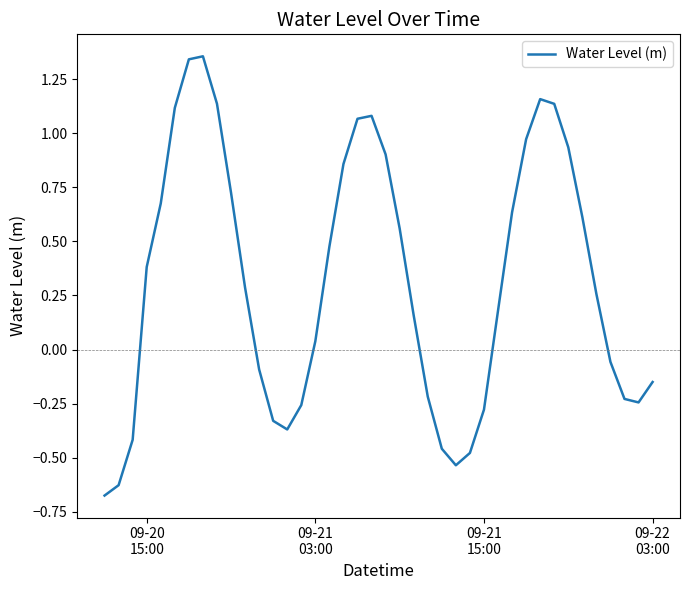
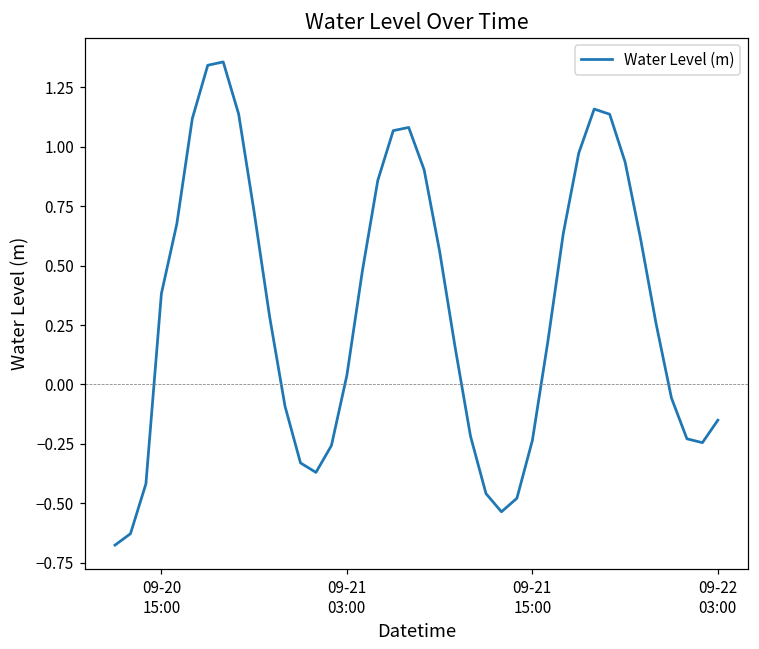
09-21 15:00: -0.28 -> -0.24
